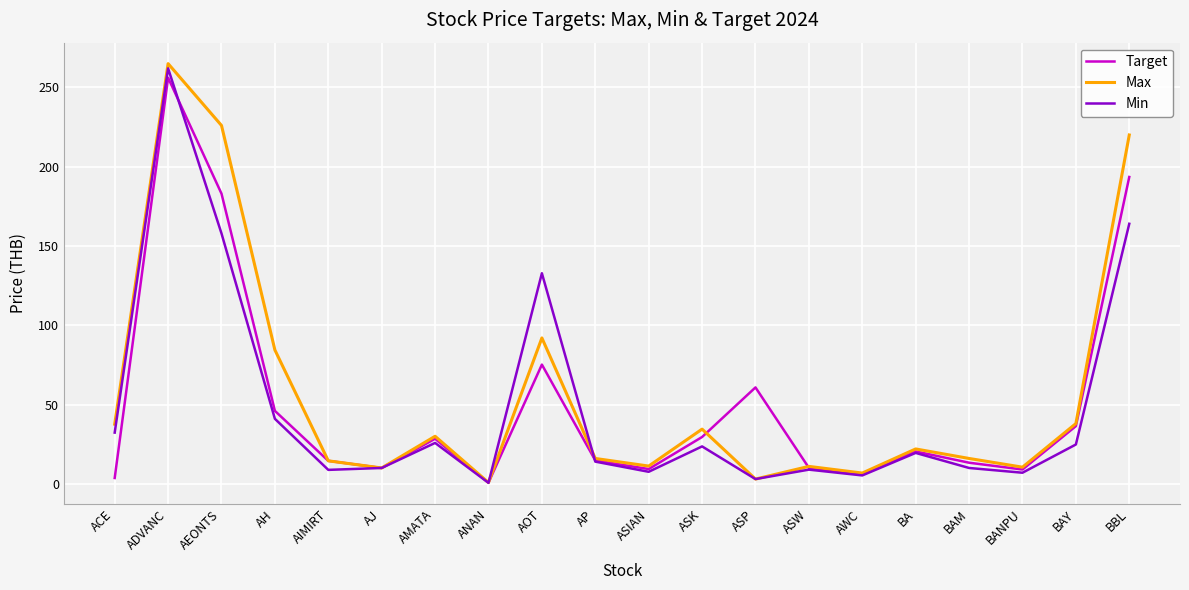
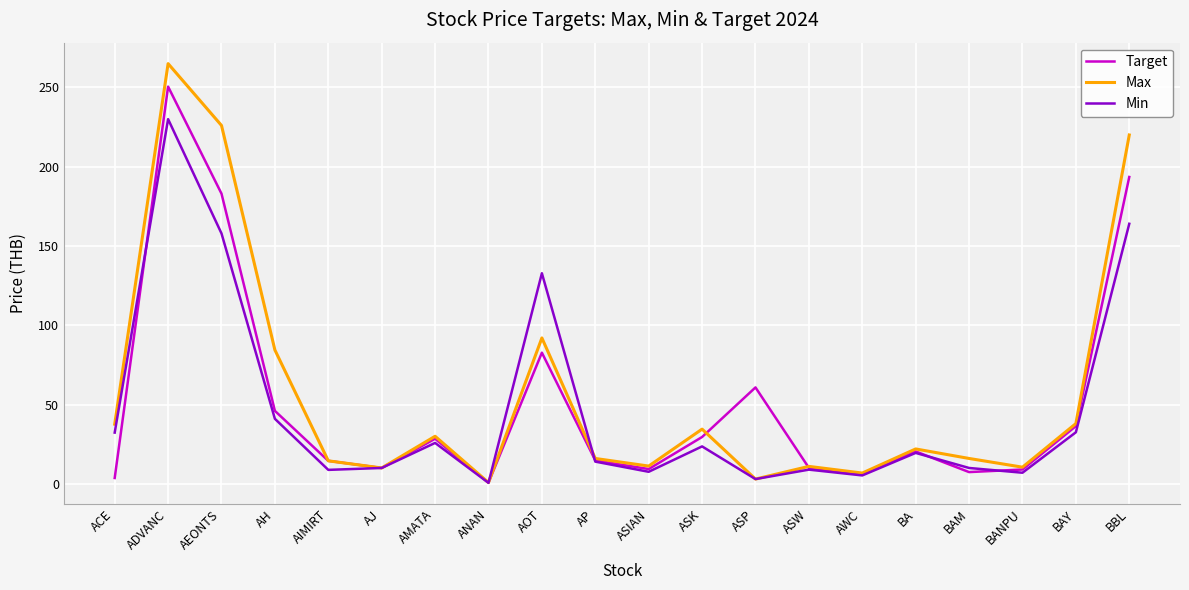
Target, ADVANC: 256 -> 251
Min, ADVANC: 262 -> 230
Target, AOT: 75 -> 83
Target, BAM: 13 -> 7
Min, BAY: 25 -> 33
